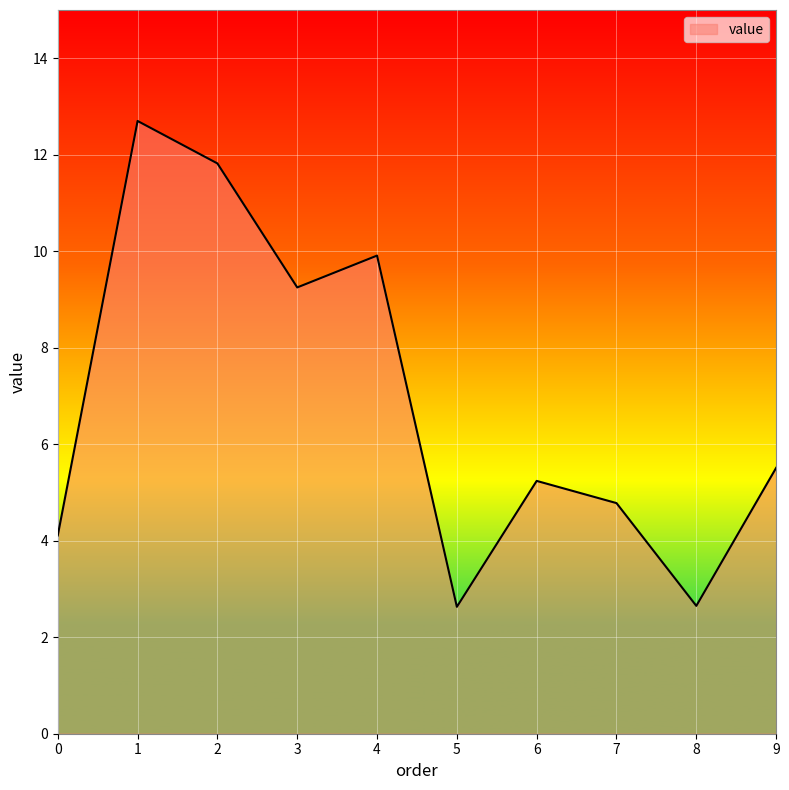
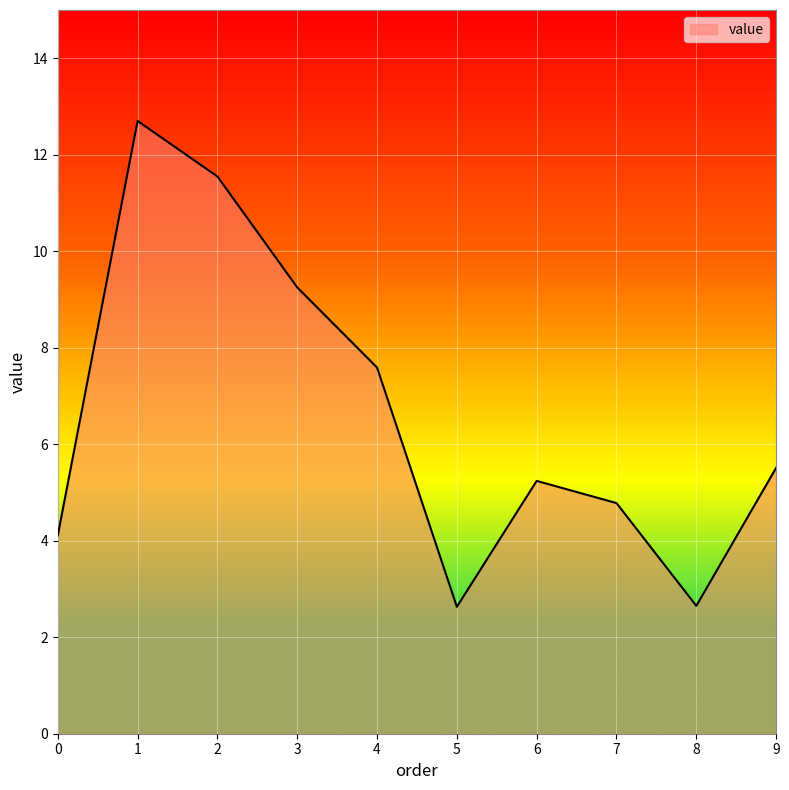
2: 11.8 -> 11.6
4: 9.9 -> 7.6
